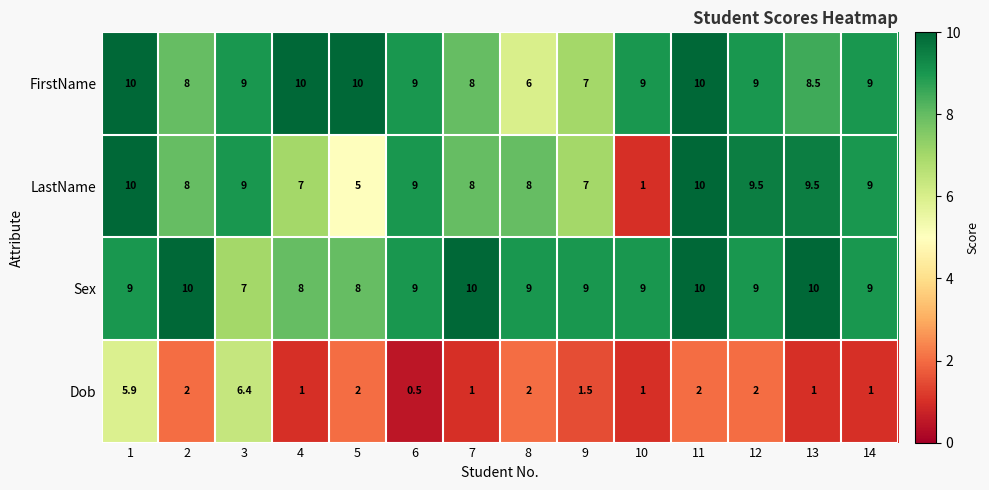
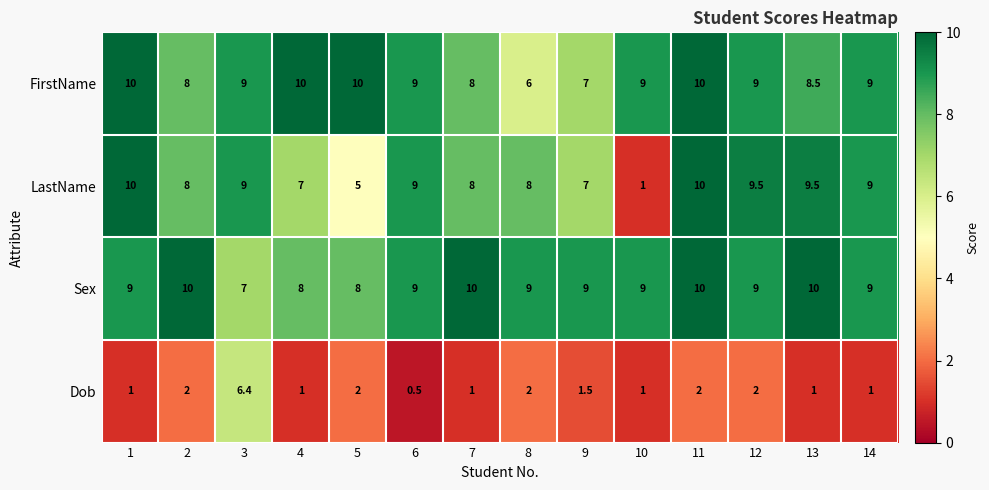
Dob, 1: 5.9 -> 1
